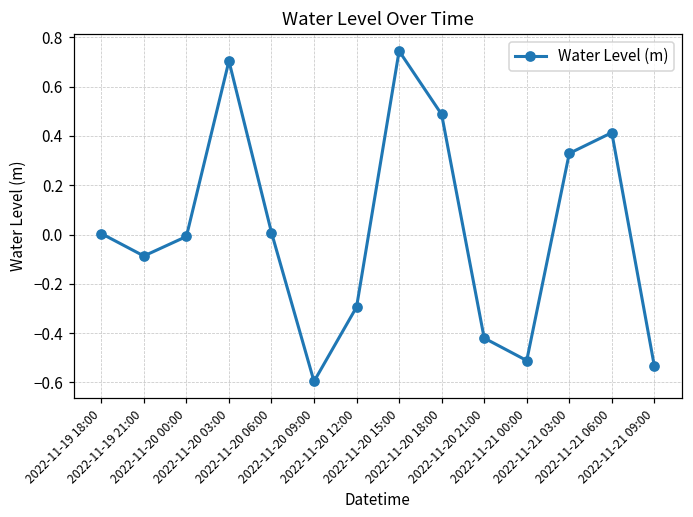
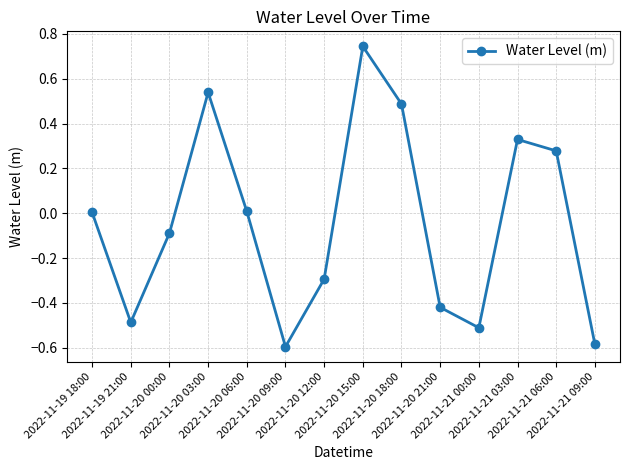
2022-11-19 21:00: -0.09 -> -0.49
2022-11-20 00:00: -0.01 -> -0.09
2022-11-20 03:00: 0.70 -> 0.54
2022-11-21 06:00: 0.41 -> 0.28
2022-11-21 09:00: -0.53 -> -0.58
